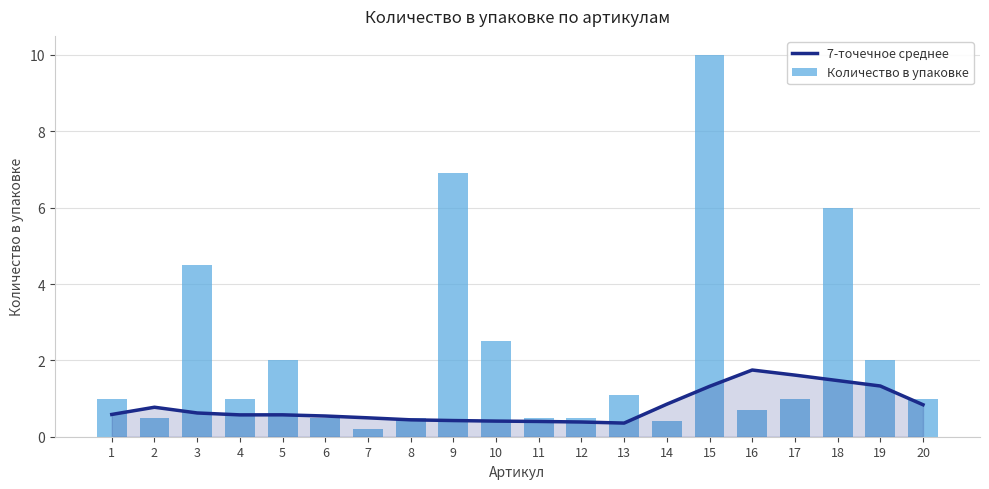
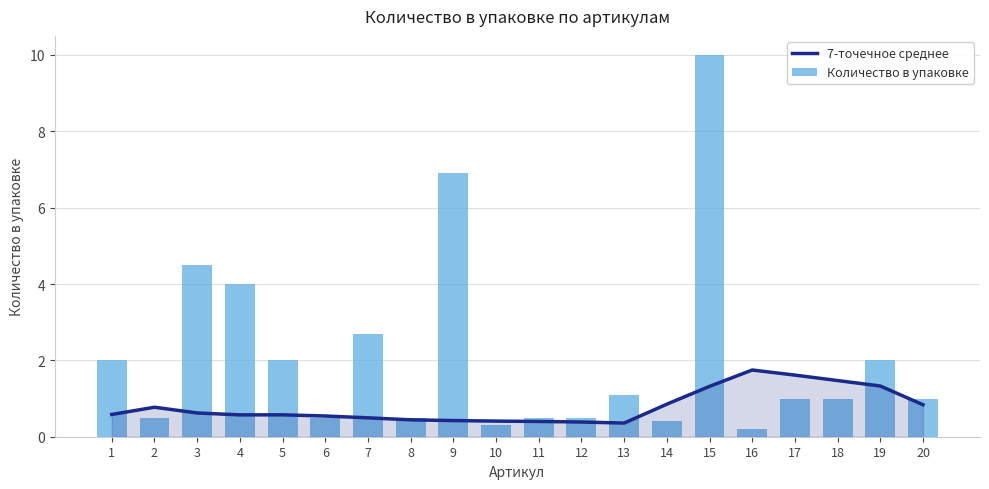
Количество в упаковке, 1: 1 -> 2
Количество в упаковке, 4: 1 -> 4
Количество в упаковке, 7: 0.2 -> 2.7
Количество в упаковке, 10: 2.5 -> 0.3
Количество в упаковке, 16: 0.7 -> 0.2
Количество в упаковке, 18: 6 -> 1
